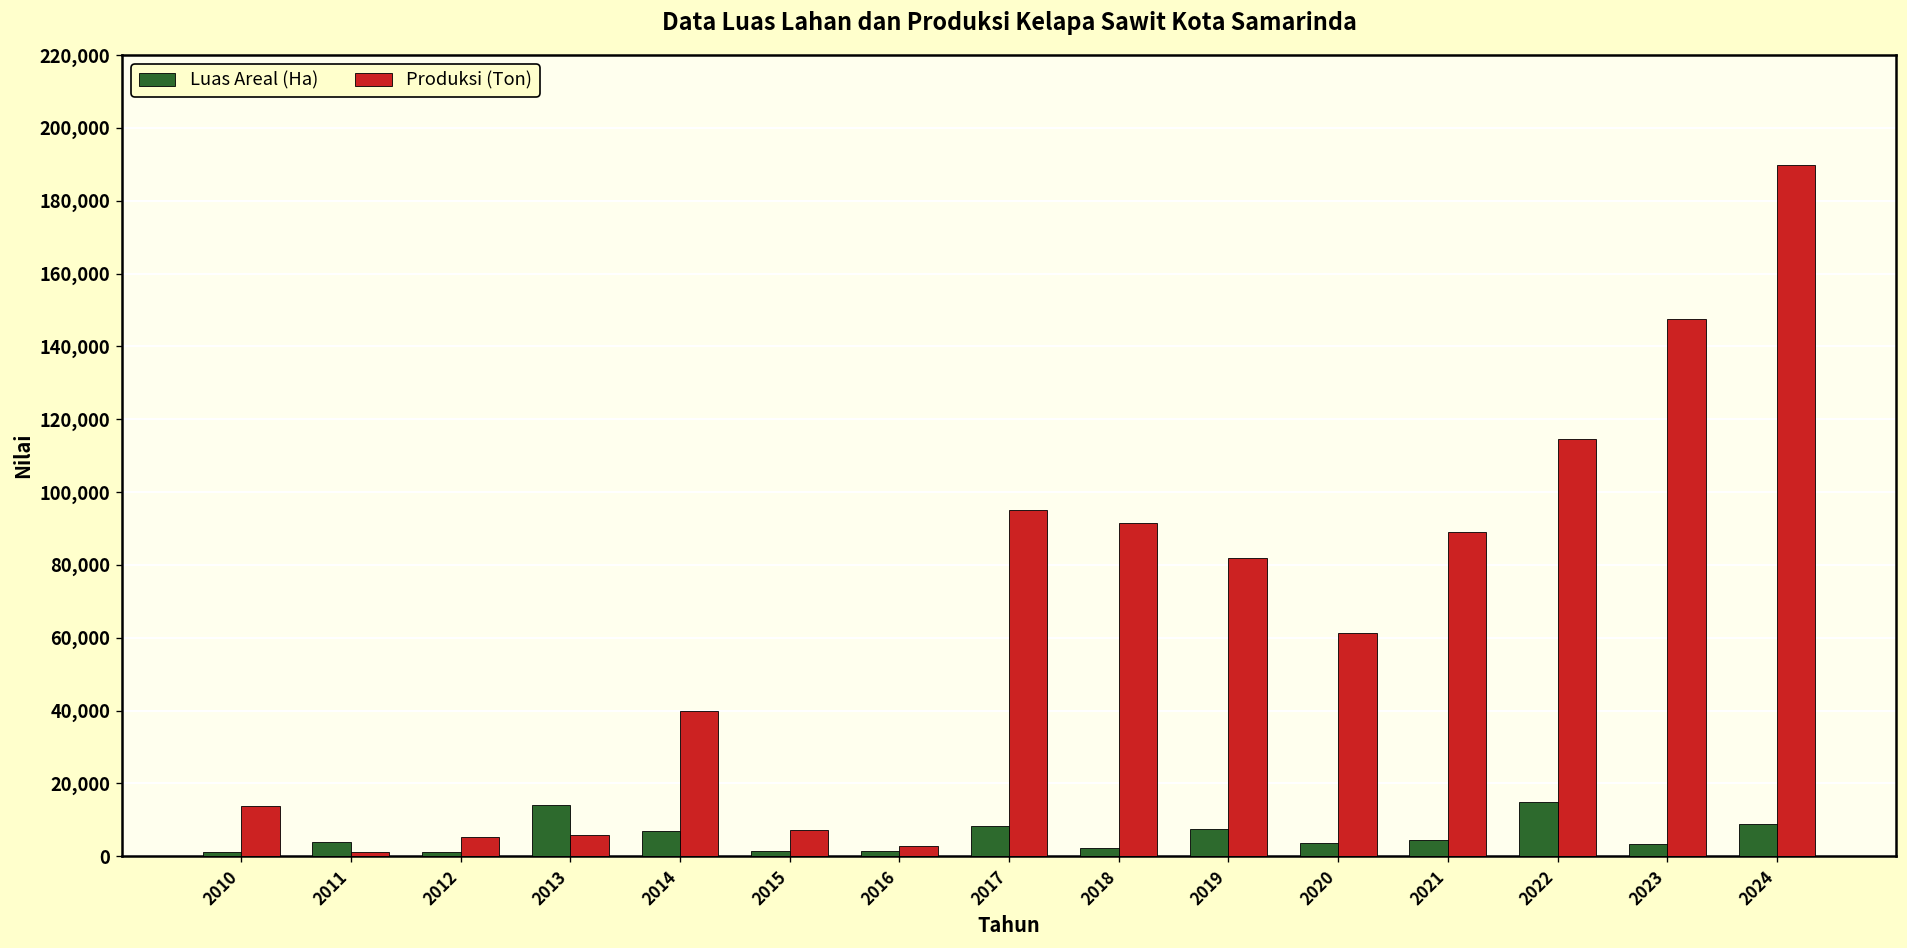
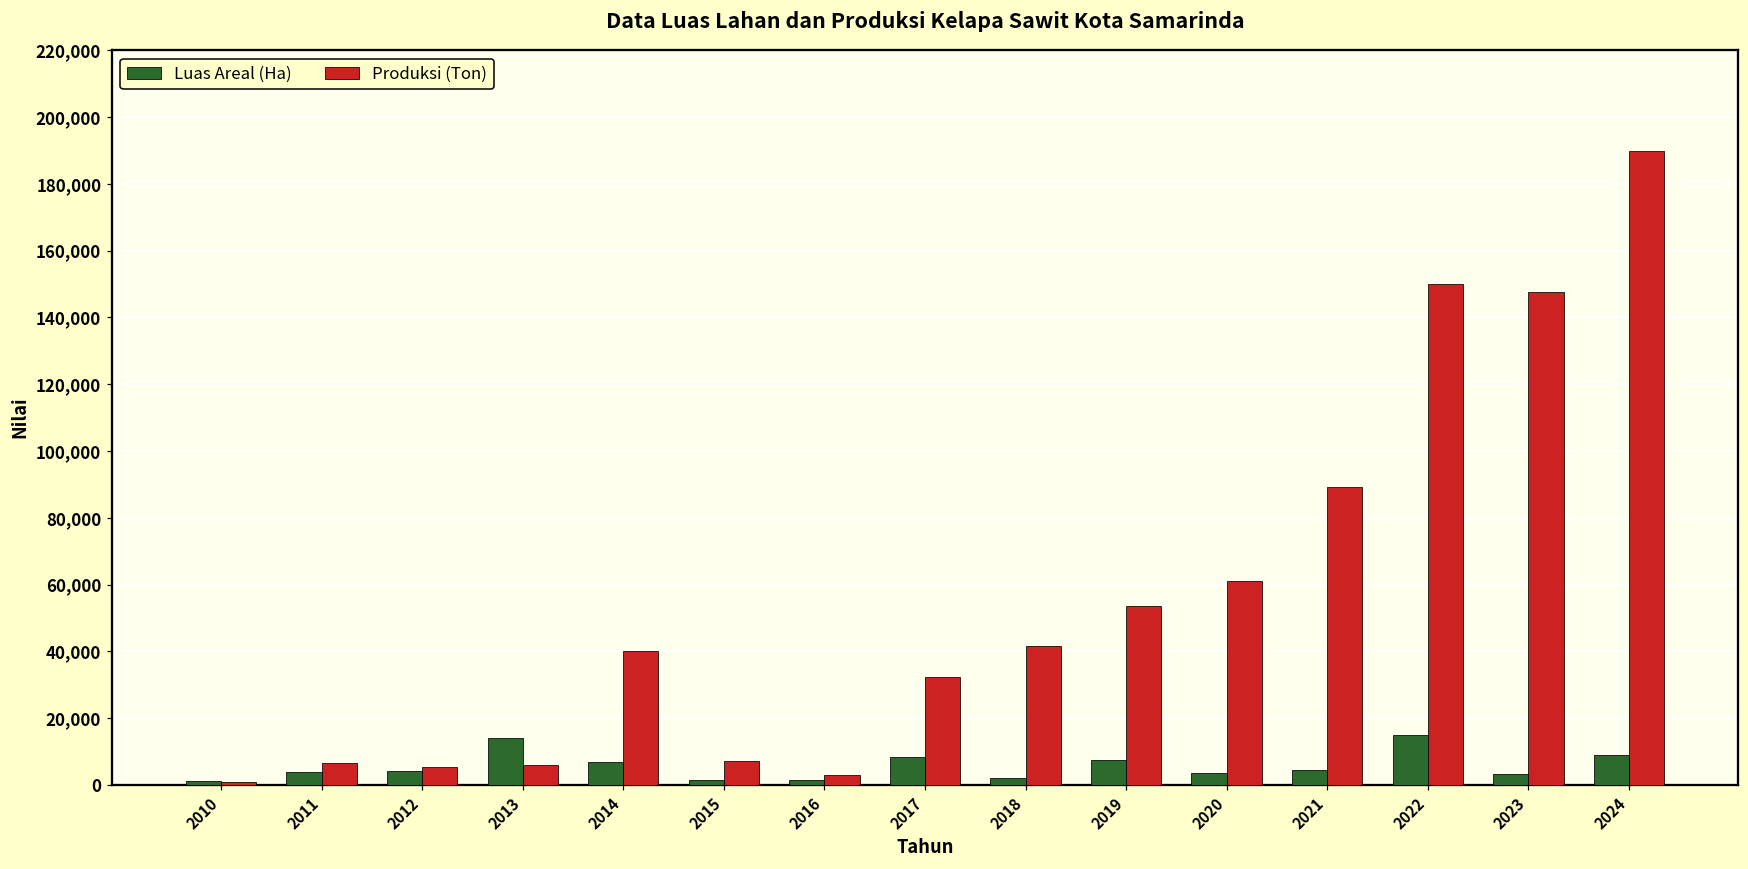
Produksi (Ton), 2010: 14,000 -> 1,000
Produksi (Ton), 2011: 1,000 -> 6,000
Luas Areal (Ha), 2012: 1,000 -> 4,000
Produksi (Ton), 2017: 95,000 -> 32,000
Produksi (Ton), 2018: 92,000 -> 42,000
Produksi (Ton), 2019: 82,000 -> 54,000
Produksi (Ton), 2022: 115,000 -> 150,000
